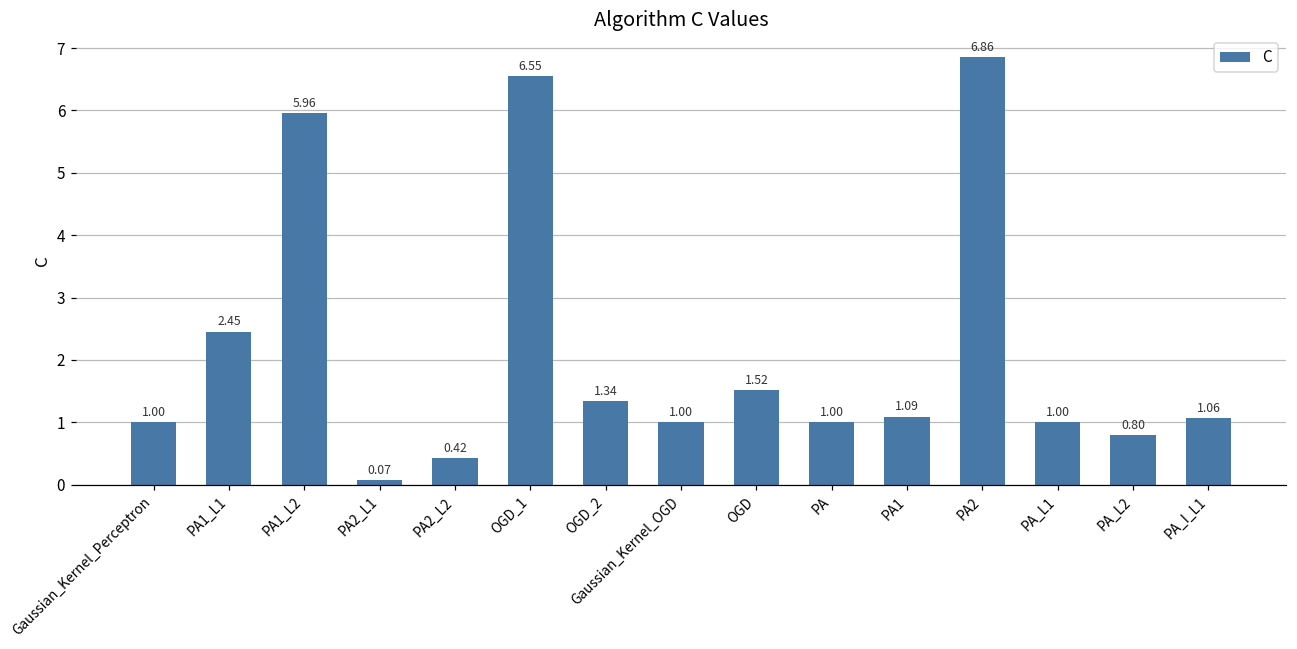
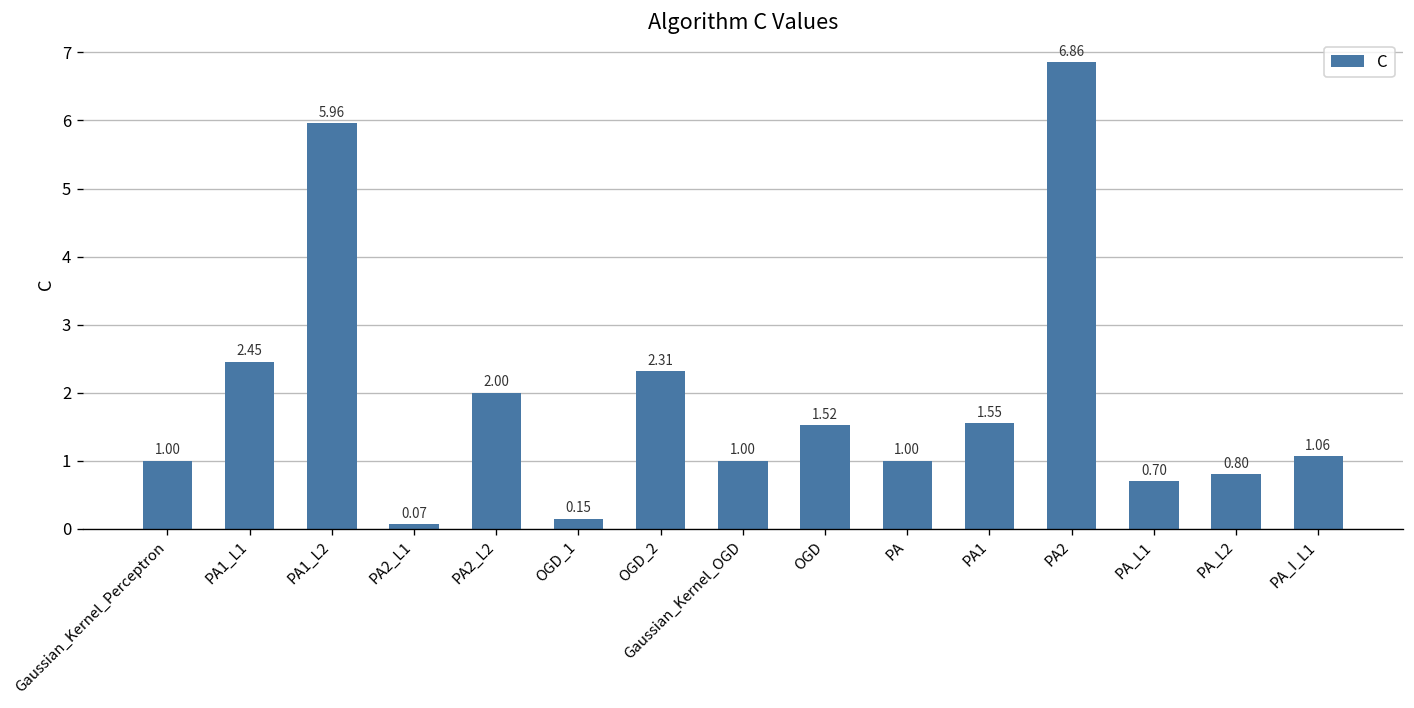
PA2_L2: 0.42 -> 2.00
OGD_1: 6.55 -> 0.15
OGD_2: 1.34 -> 2.31
PA1: 1.09 -> 1.55
PA_L1: 1.00 -> 0.70
